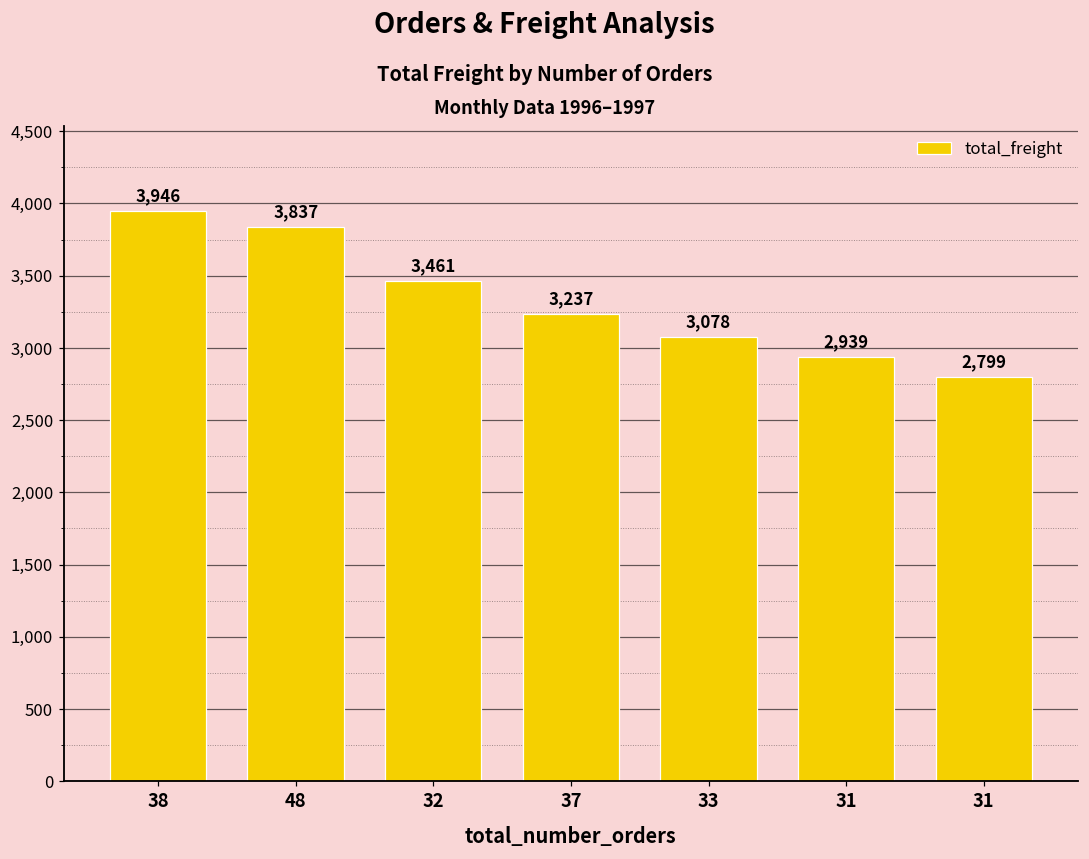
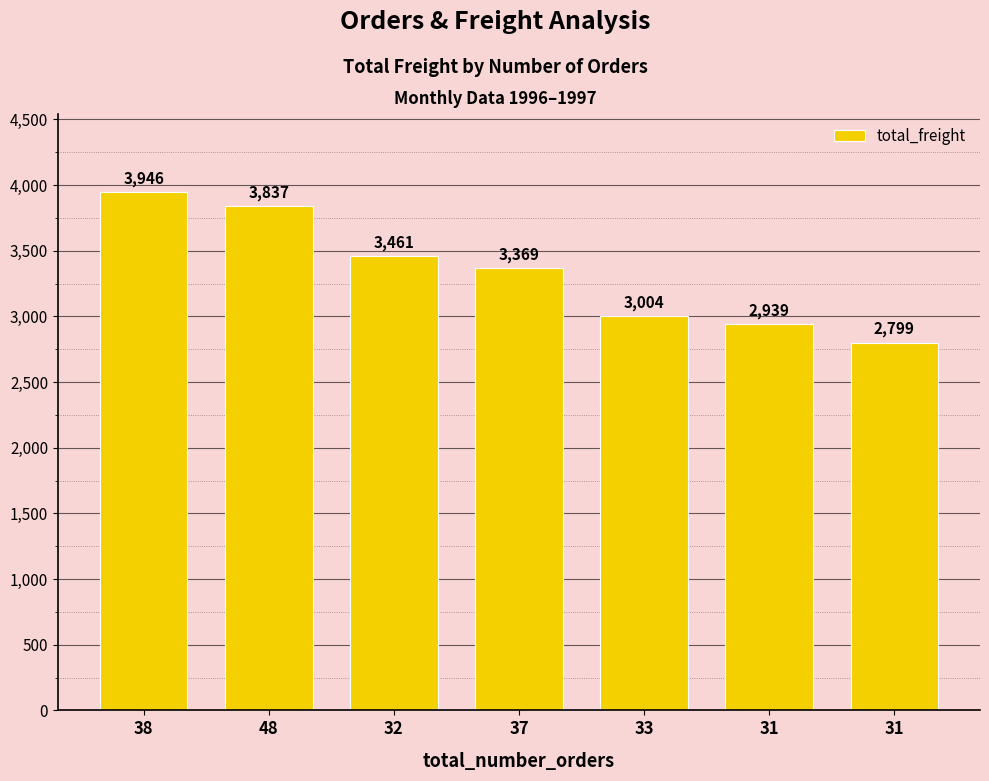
37: 3,237 -> 3,369
33: 3,078 -> 3,004
